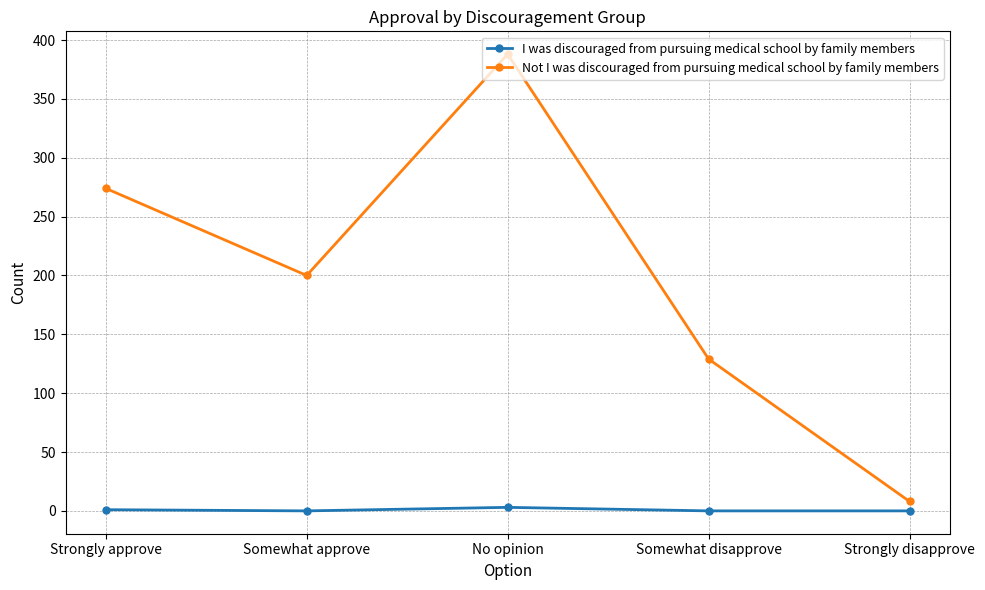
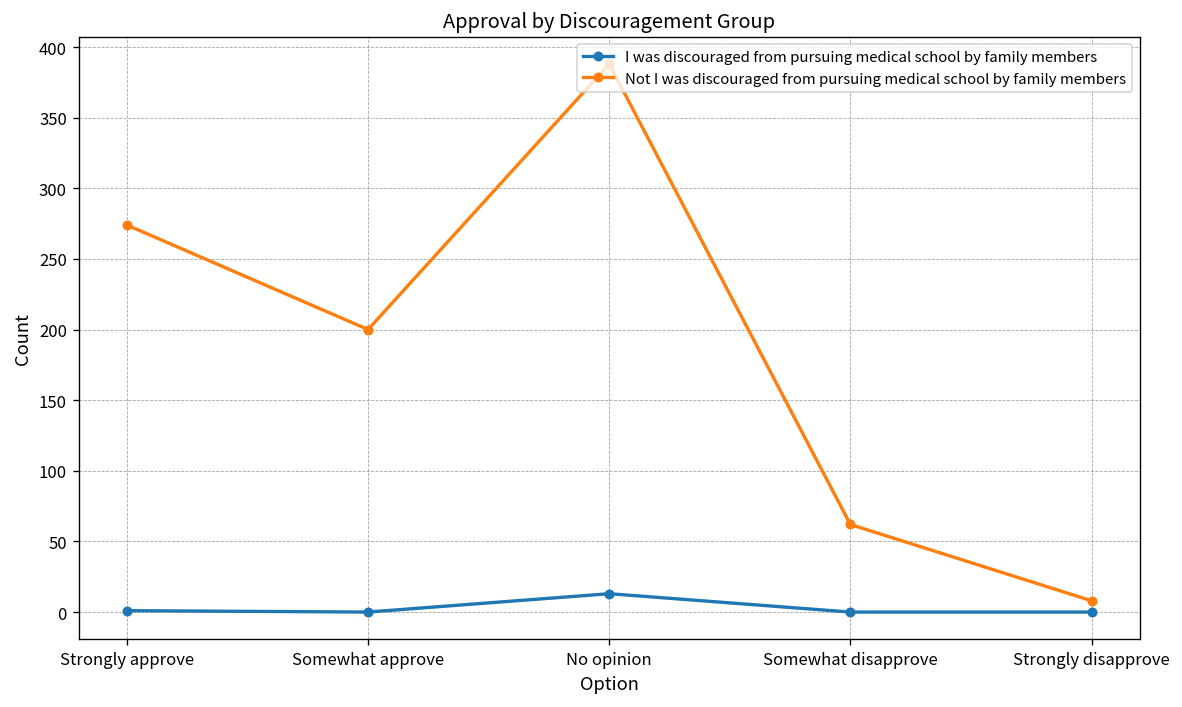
I was discouraged from pursuing medical school by family members, No opinion: 3 -> 13
Not I was discouraged from pursuing medical school by family members, Somewhat disapprove: 129 -> 62
